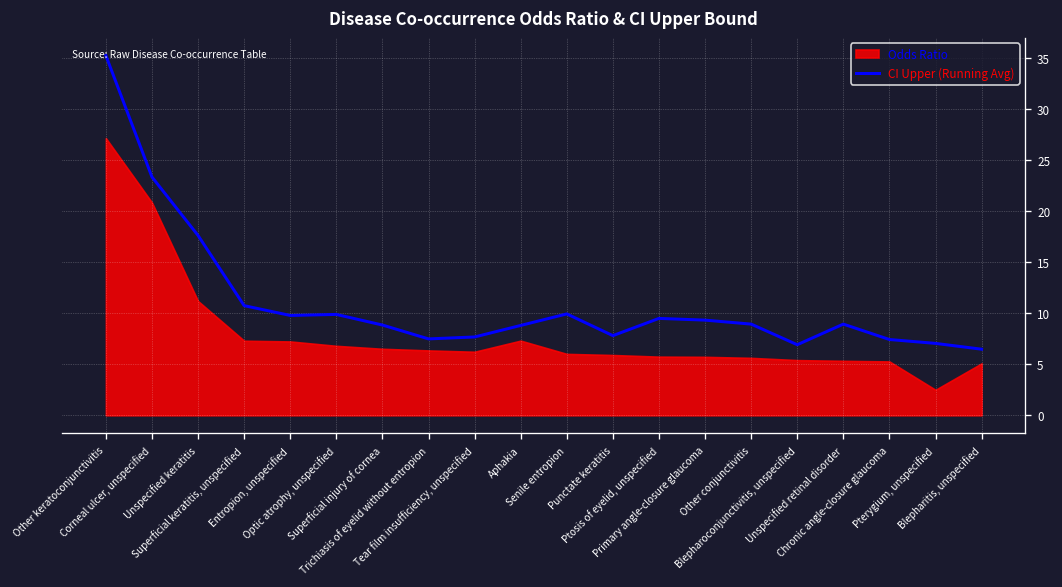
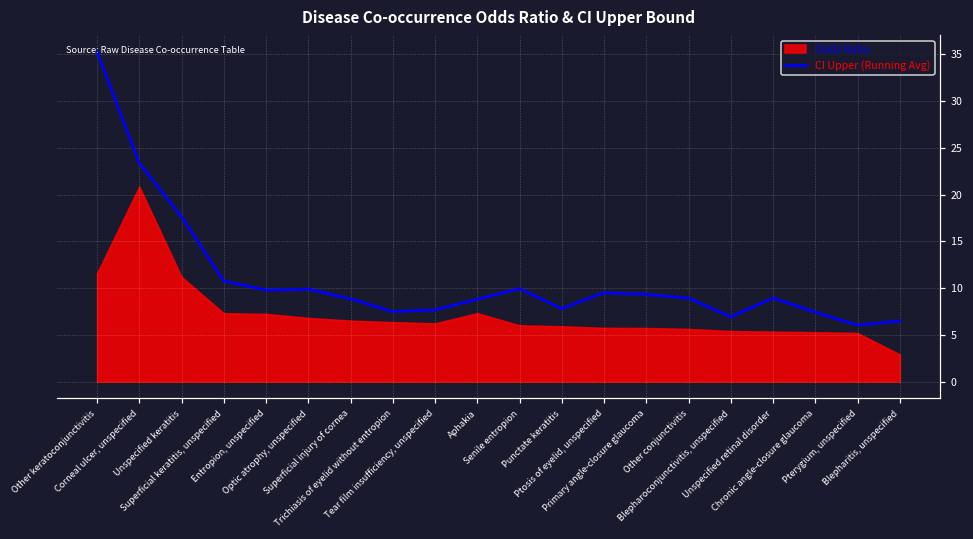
Odds Ratio, Other keratoconjunctivitis: 27 -> 12
CI Upper (Running Avg), Pterygium, unspecified: 7 -> 6
Odds Ratio, Pterygium, unspecified: 3 -> 5
Odds Ratio, Blepharitis, unspecified: 5 -> 3
